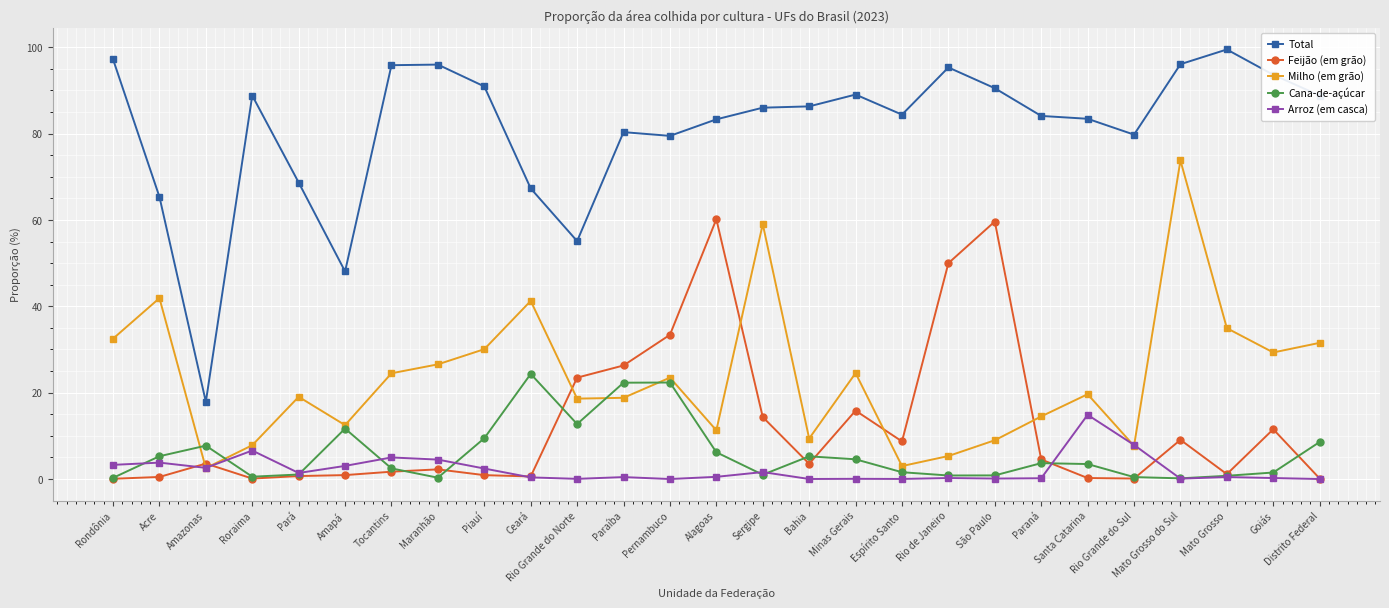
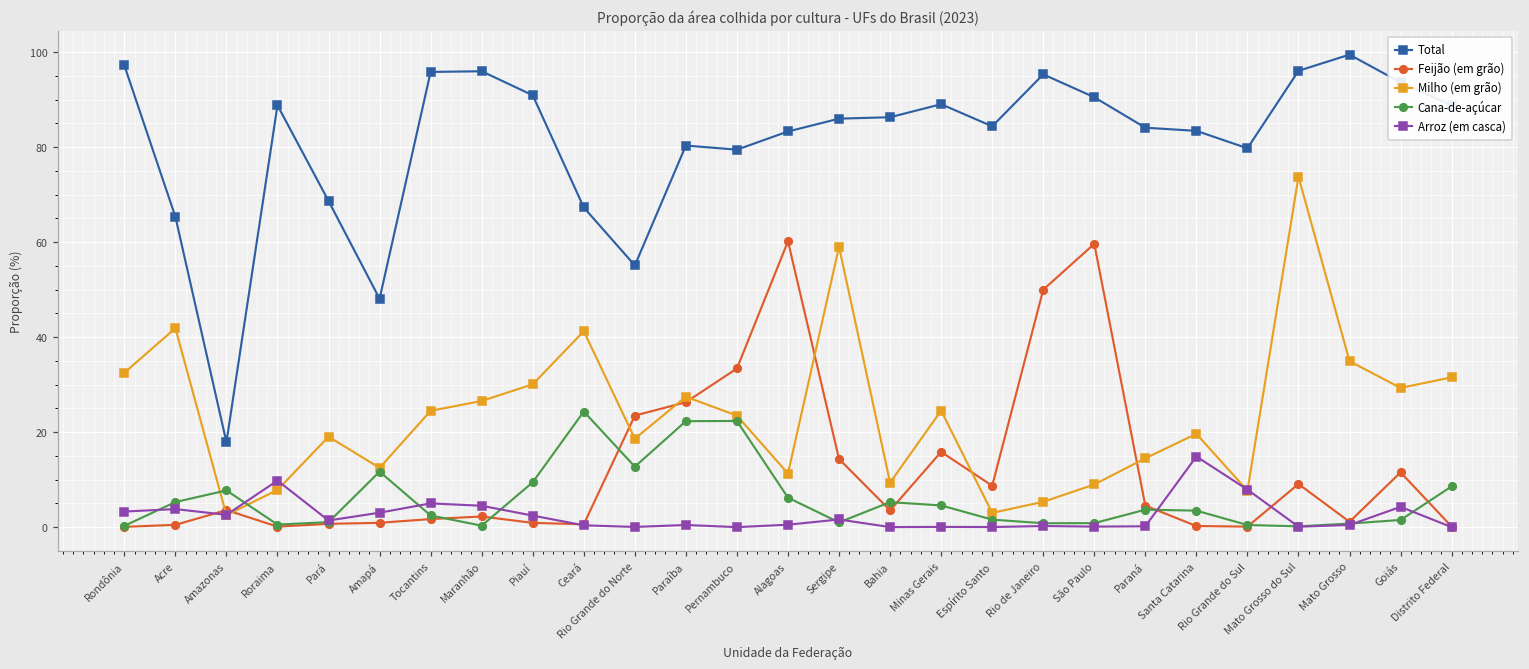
Arroz (em casca), Roraima: 7 -> 10
Milho (em grão), Paraíba: 19 -> 27
Arroz (em casca), Goiás: 0 -> 4
